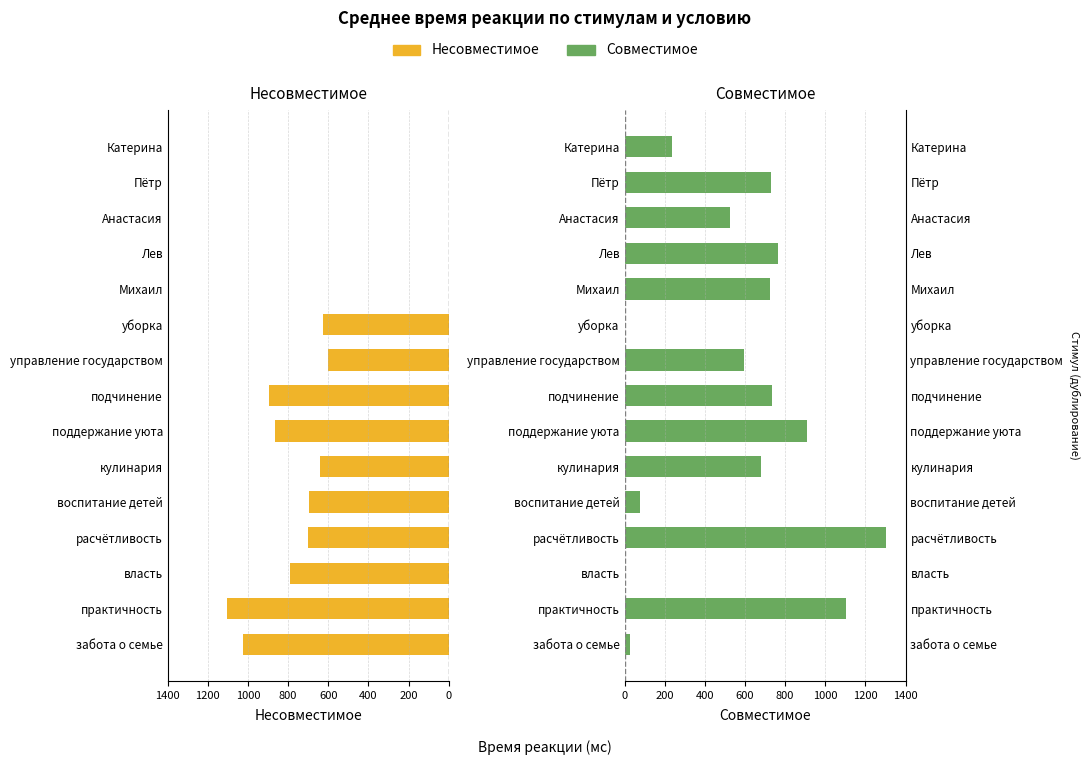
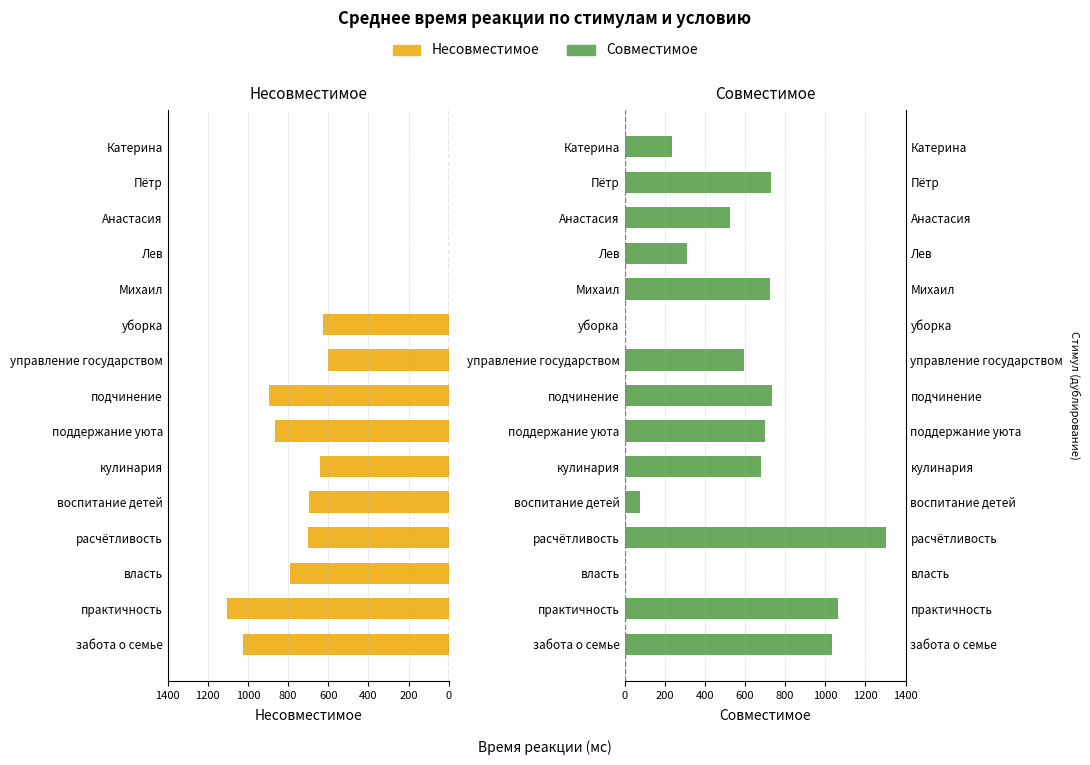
Совместимое, Лев: 770 -> 310
Совместимое, поддержание уюта: 910 -> 700
Совместимое, практичность: 1110 -> 1060
Совместимое, забота о семье: 30 -> 1040
